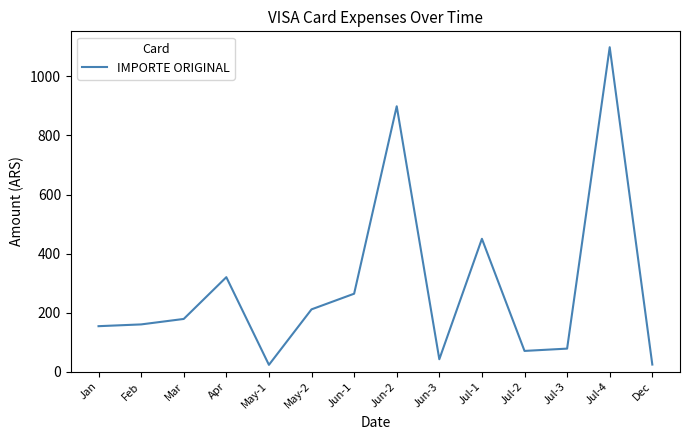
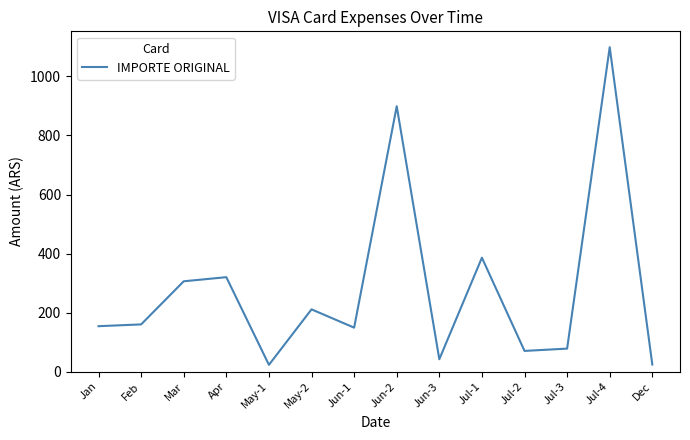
Mar: 180 -> 310
Jun-1: 260 -> 150
Jul-1: 450 -> 390
